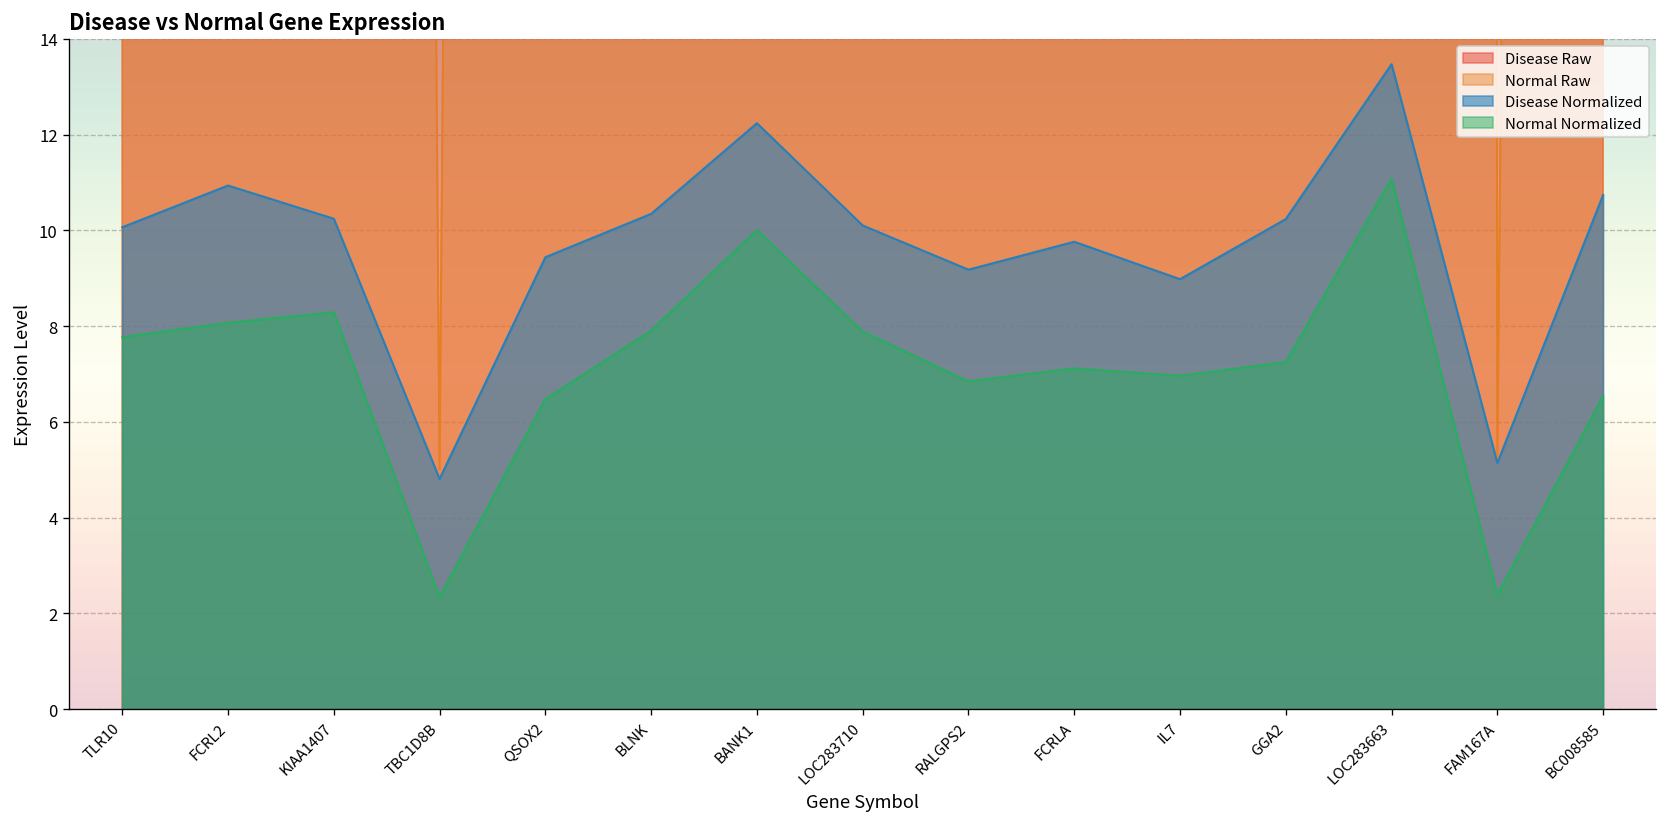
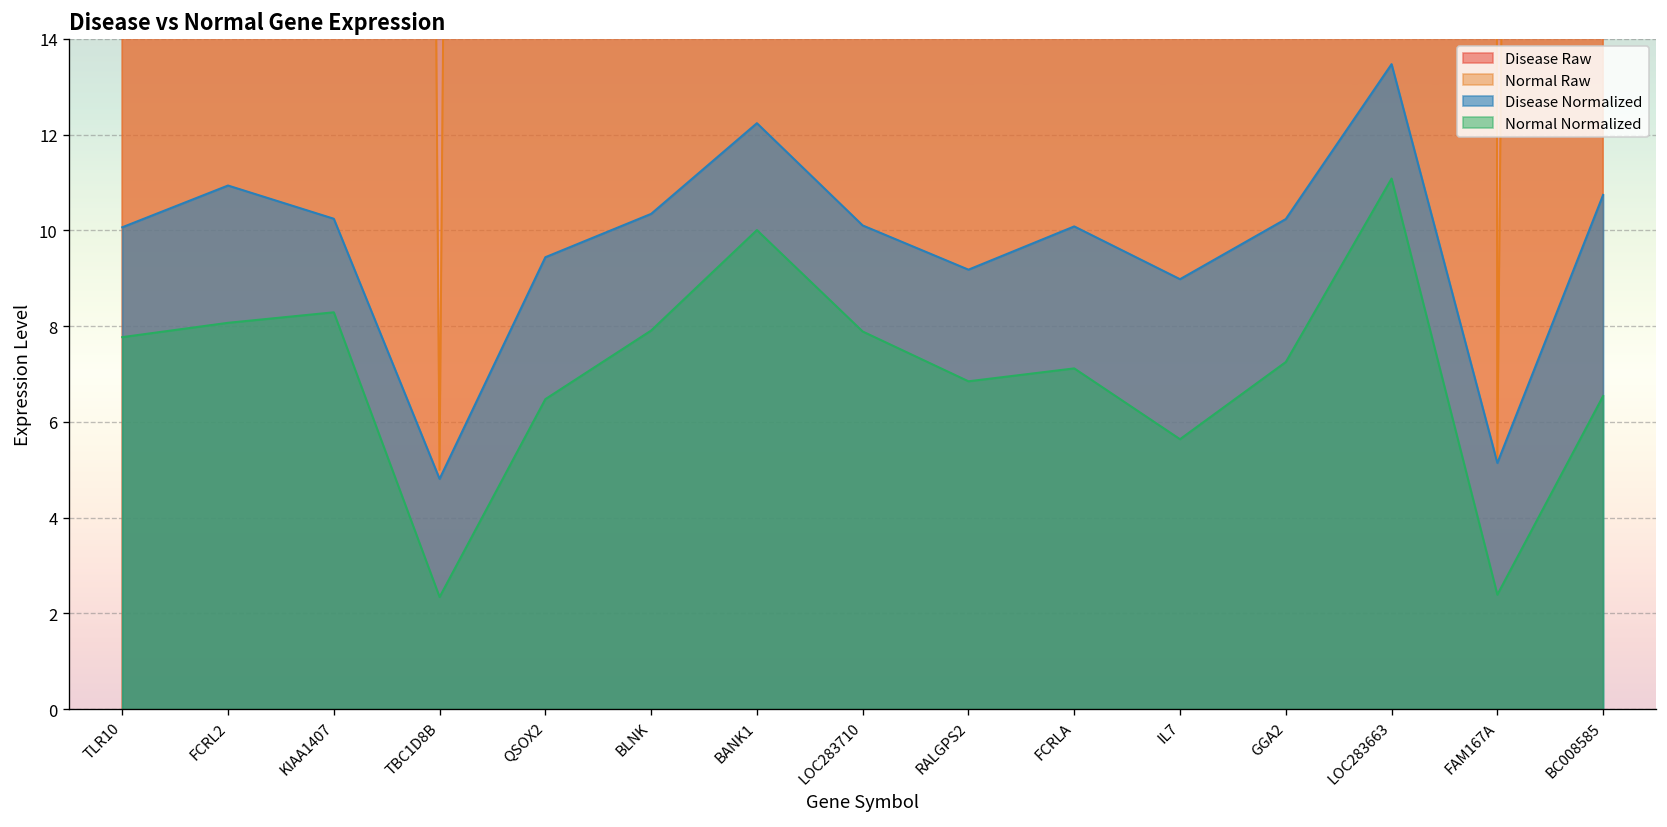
Disease Normalized, FCRLA: 9.8 -> 10.1
Normal Normalized, IL7: 7.0 -> 5.6
